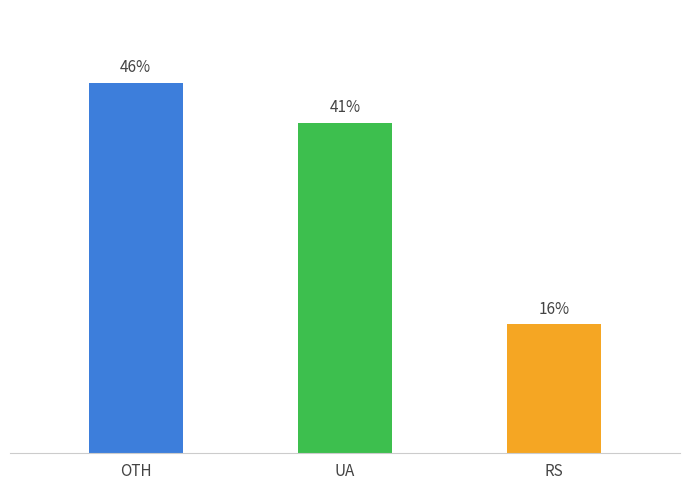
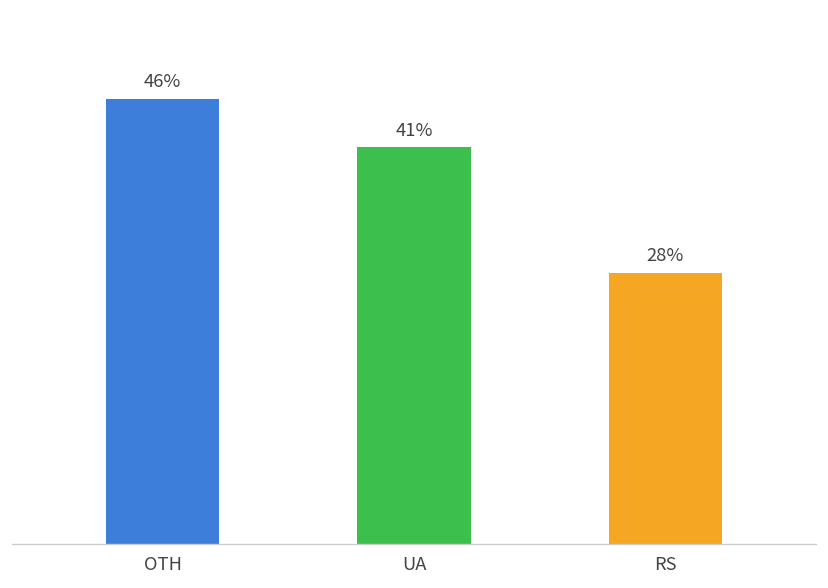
RS: 16% -> 28%
